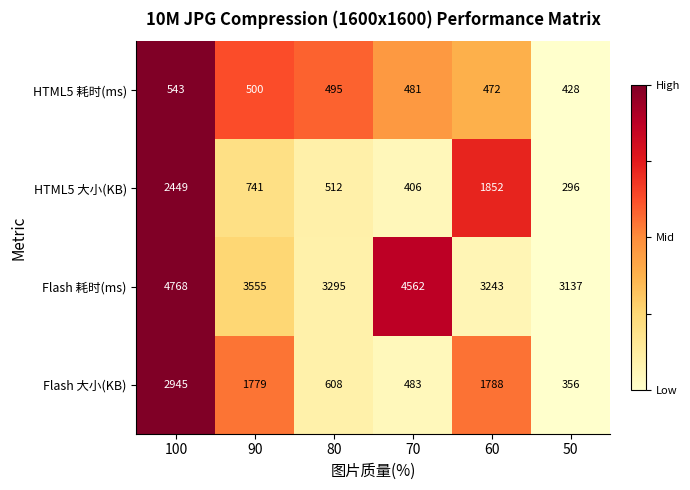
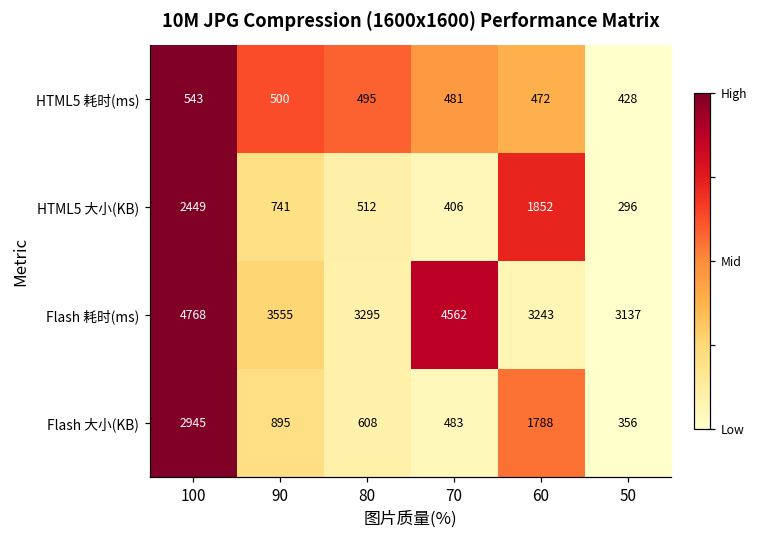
Flash 大小(KB), 90: 1779 -> 895
